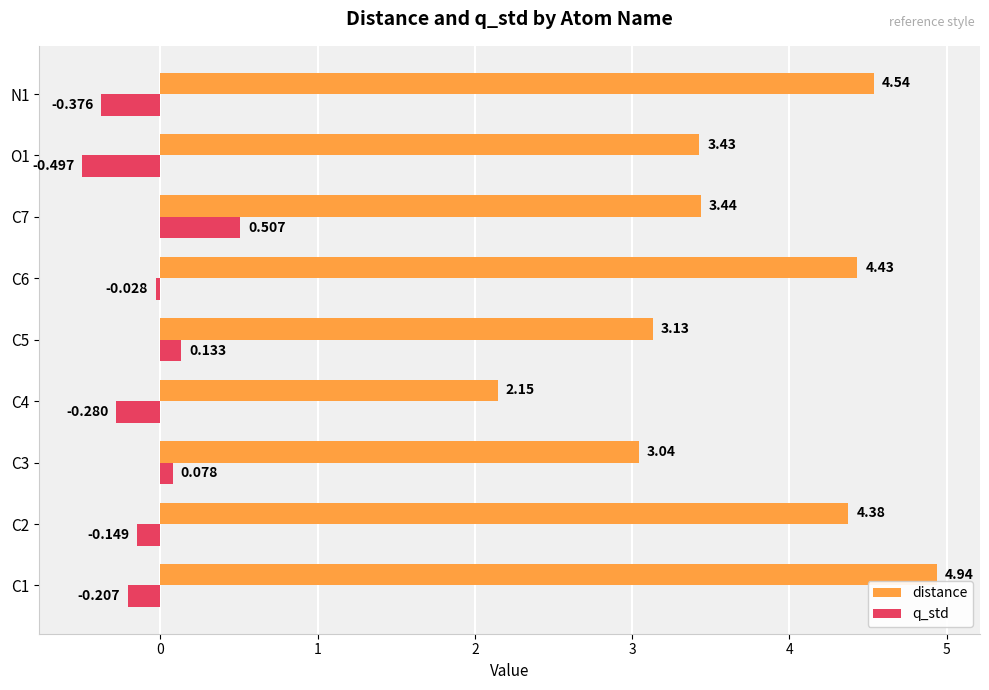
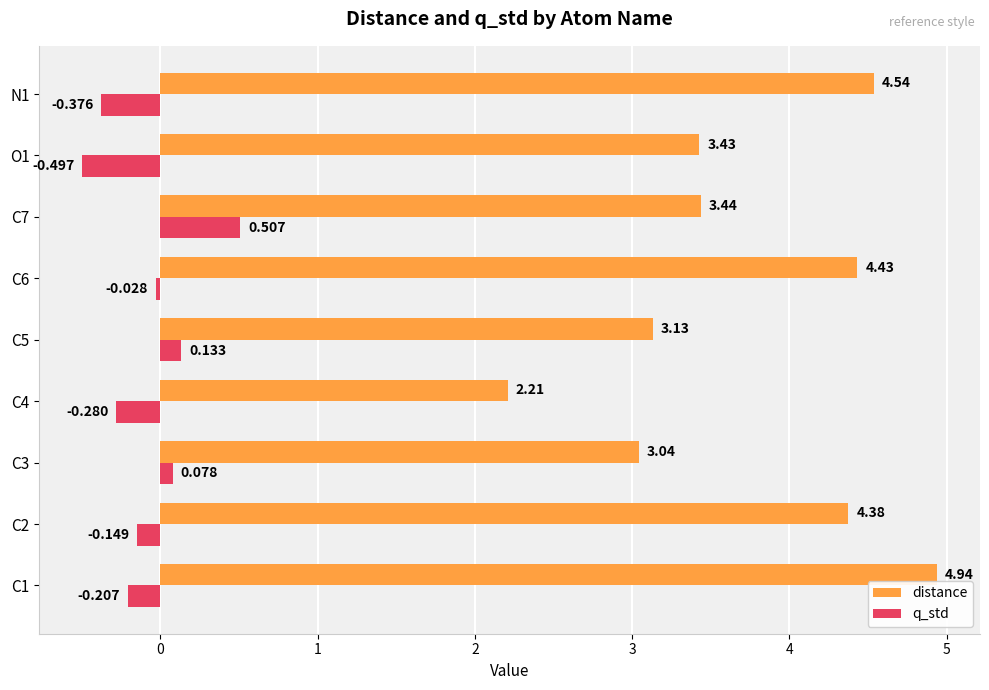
distance, C4: 2.15 -> 2.21
